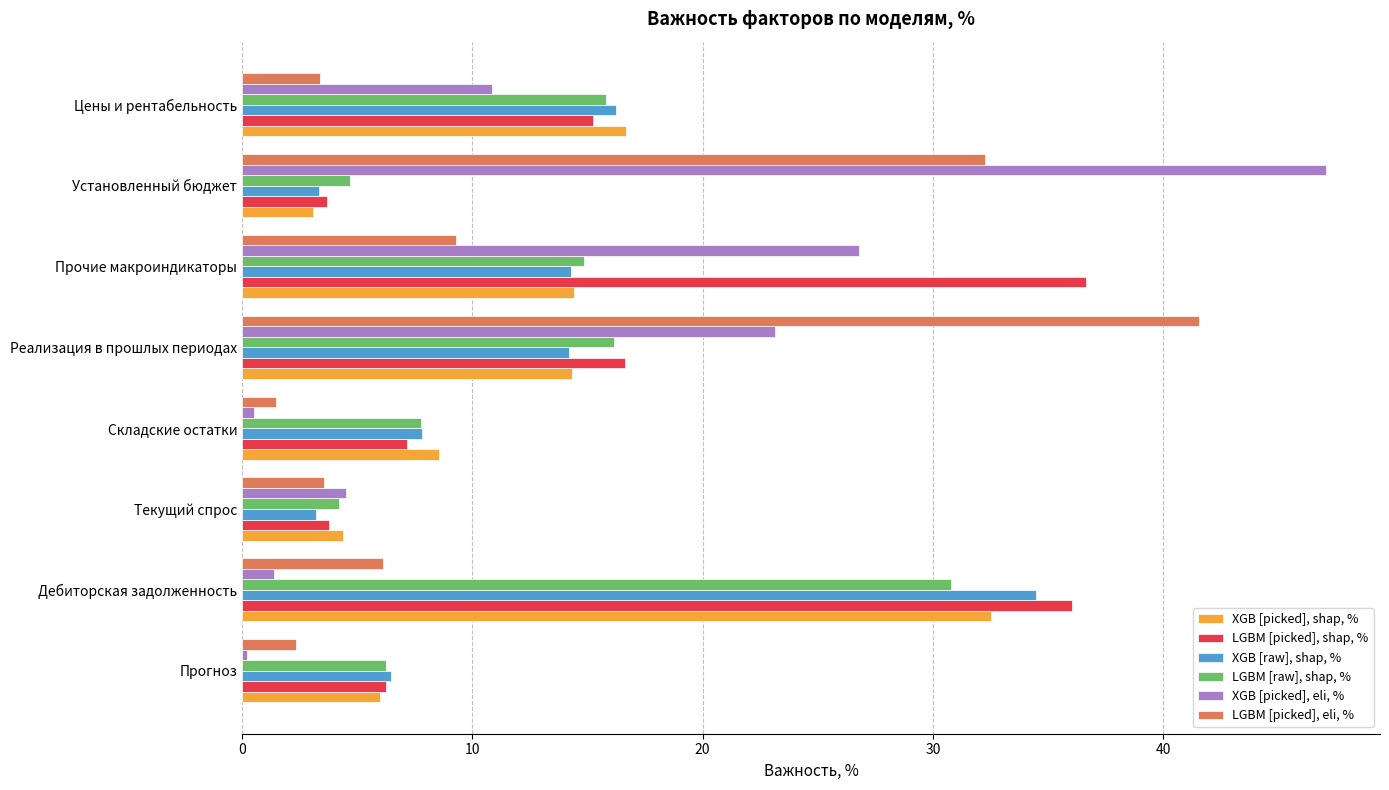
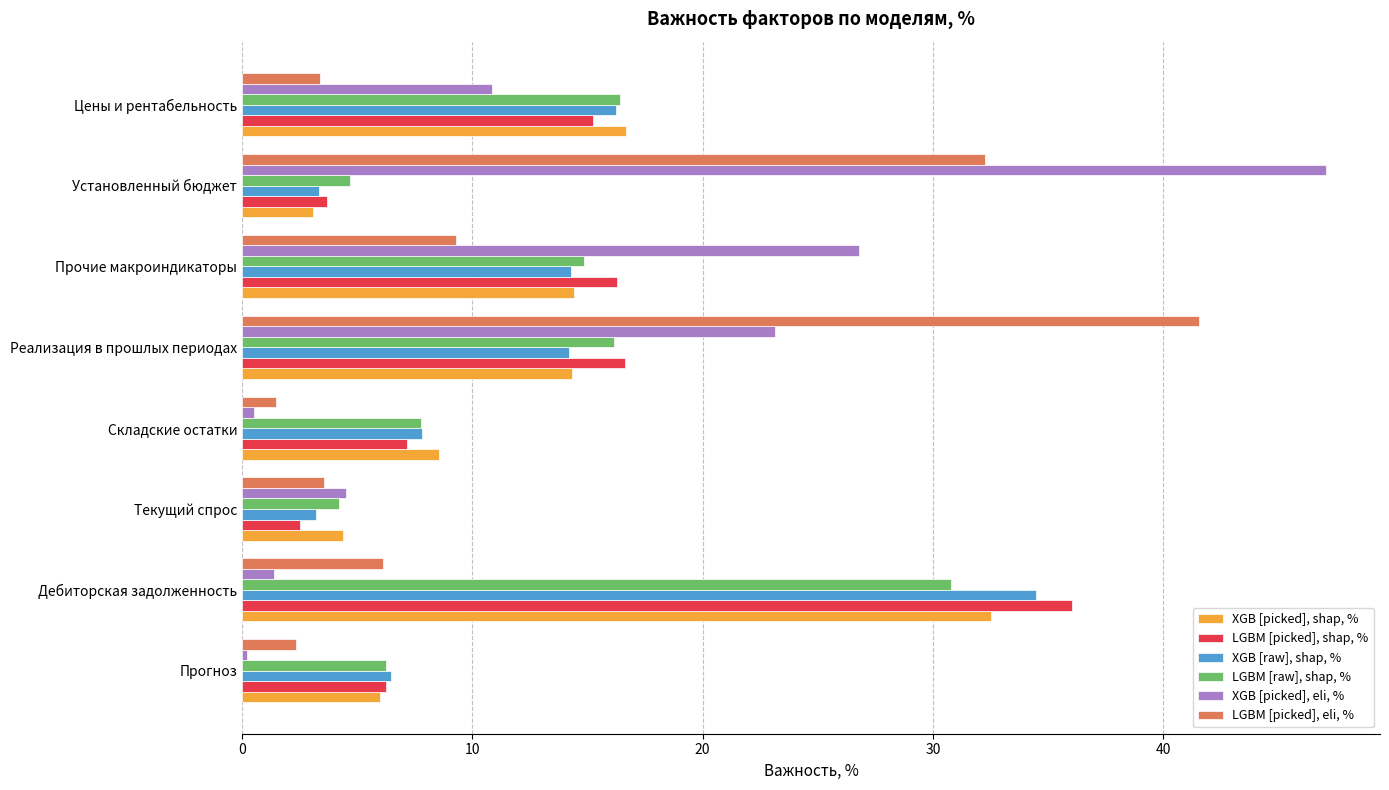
LGBM [raw], shap, %, Цены и рентабельность: 15.8 -> 16.4
LGBM [picked], shap, %, Прочие макроиндикаторы: 36.6 -> 16.3
LGBM [picked], shap, %, Текущий спрос: 3.8 -> 2.5
